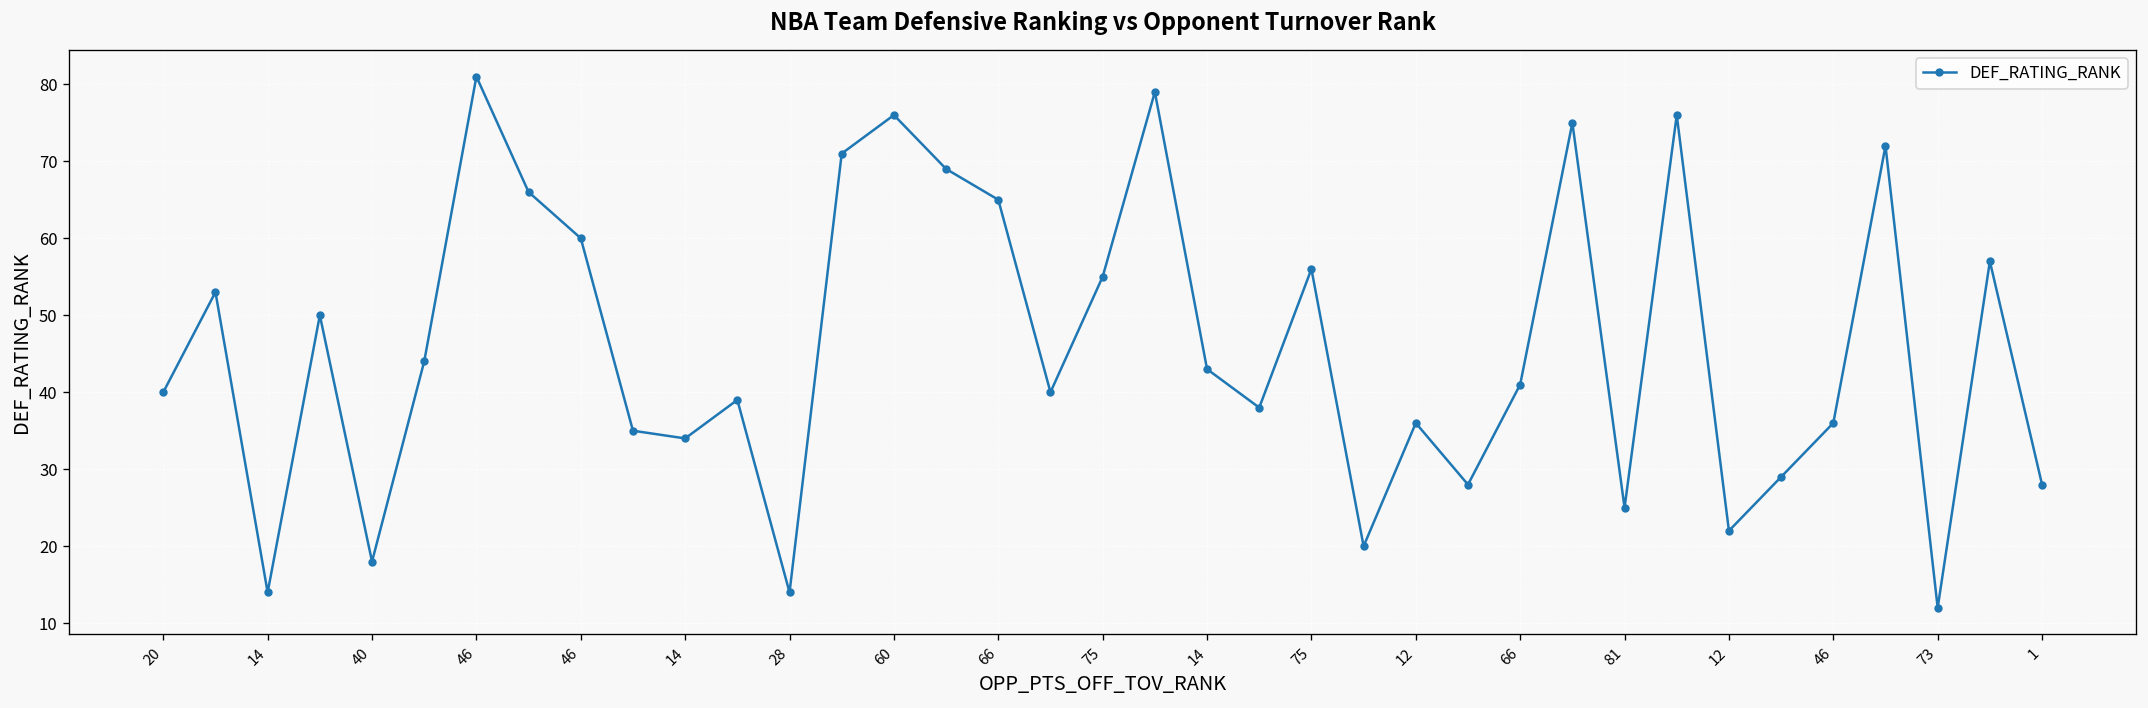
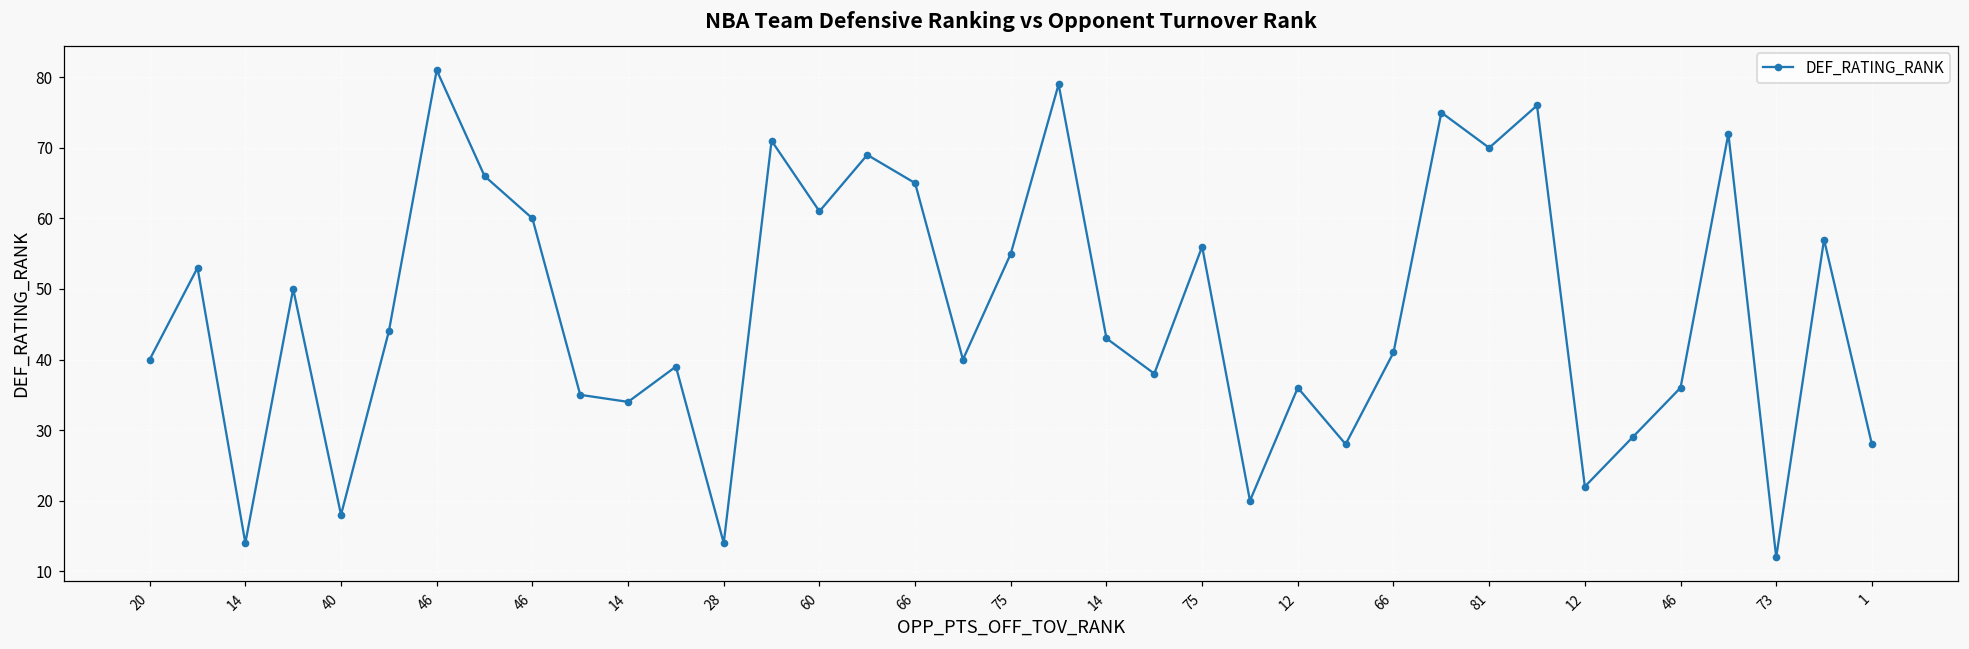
60: 76 -> 61
81: 25 -> 70
